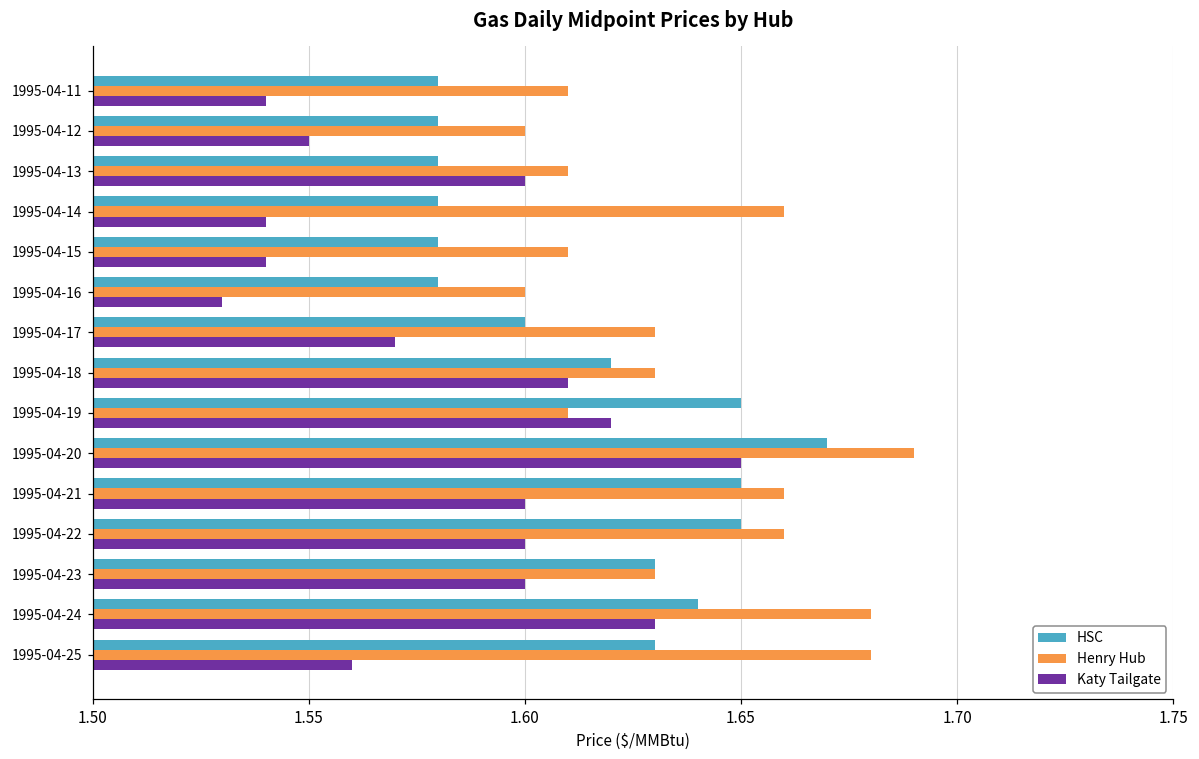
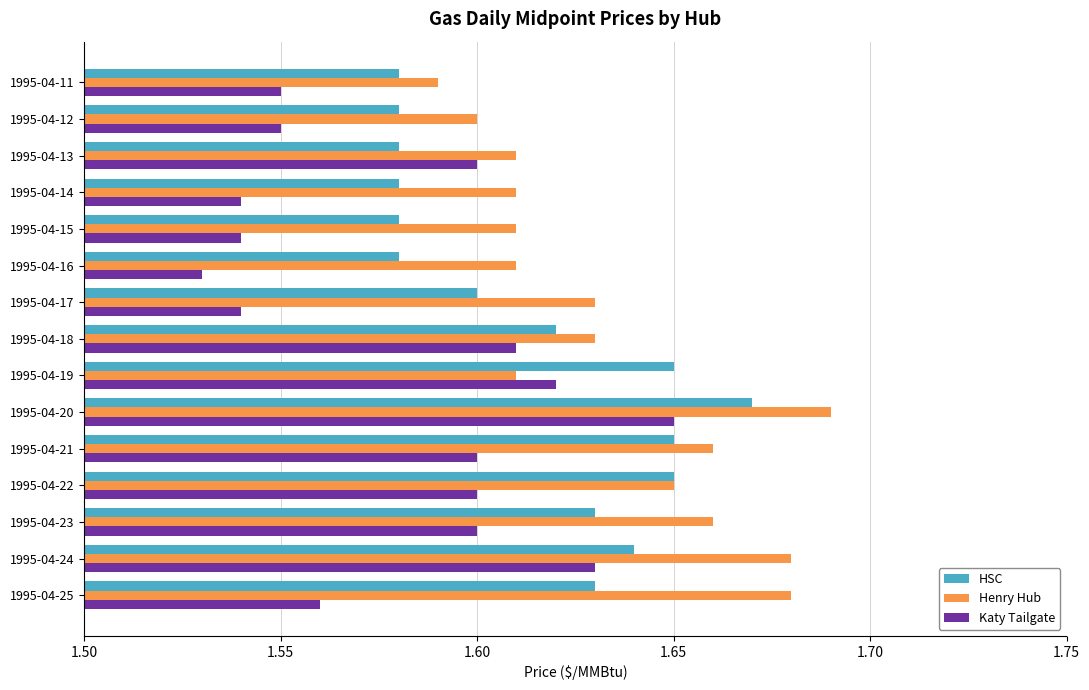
Henry Hub, 1995-04-11: 1.61 -> 1.59
Katy Tailgate, 1995-04-11: 1.54 -> 1.55
Henry Hub, 1995-04-14: 1.66 -> 1.61
Henry Hub, 1995-04-16: 1.60 -> 1.61
Katy Tailgate, 1995-04-17: 1.57 -> 1.54
Henry Hub, 1995-04-22: 1.66 -> 1.65
Henry Hub, 1995-04-23: 1.63 -> 1.66
